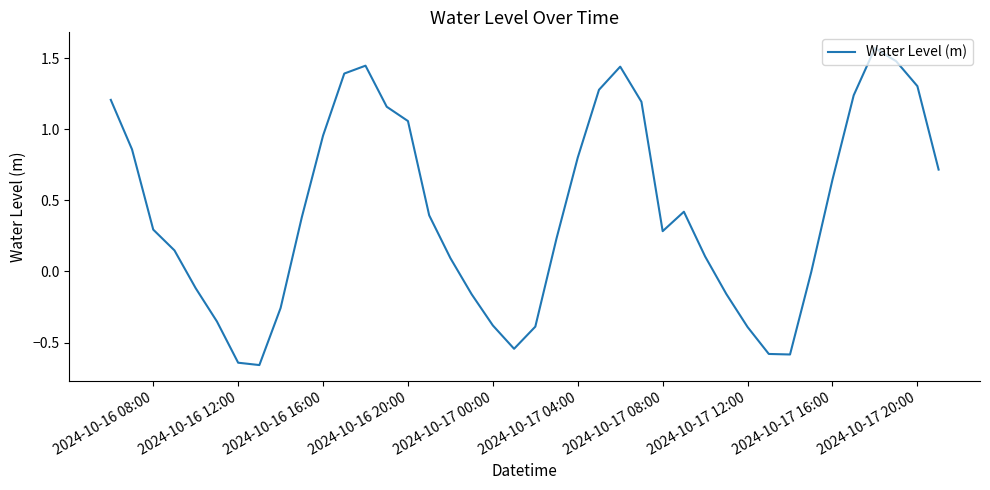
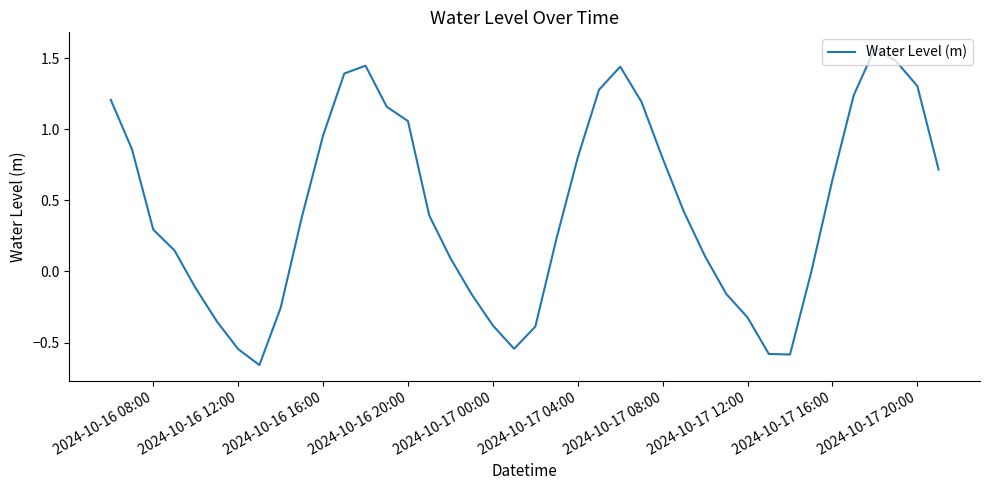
2024-10-16 12:00: -0.64 -> -0.55
2024-10-17 08:00: 0.28 -> 0.80
2024-10-17 12:00: -0.39 -> -0.32
